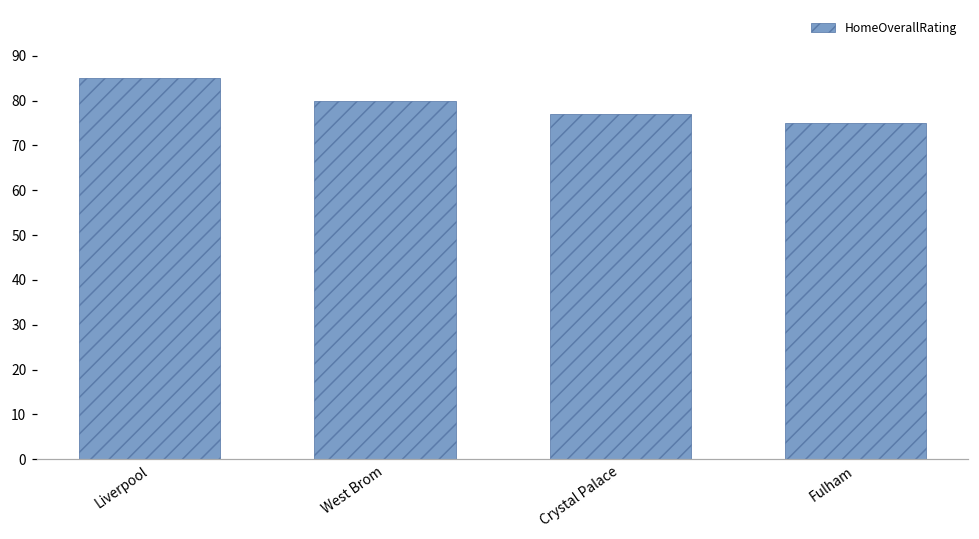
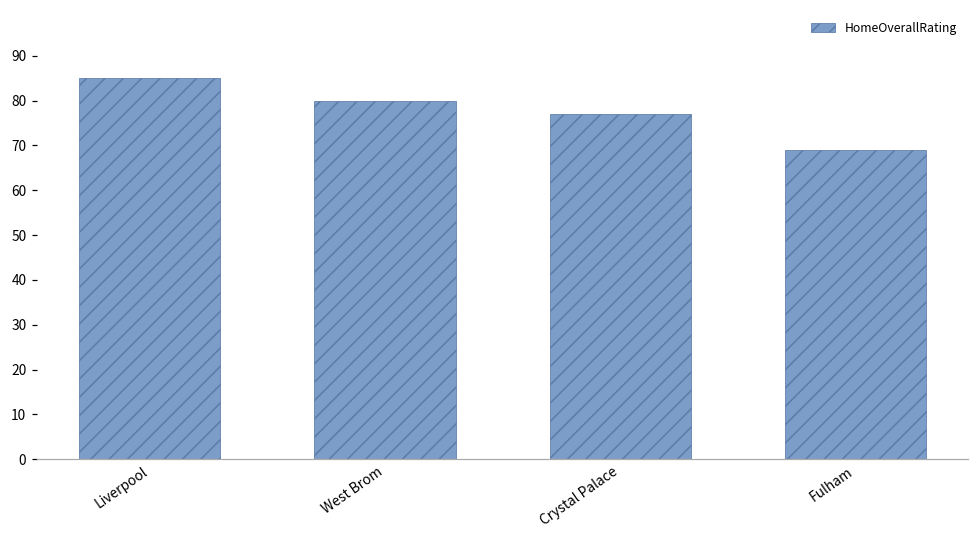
Fulham: 75 -> 69
